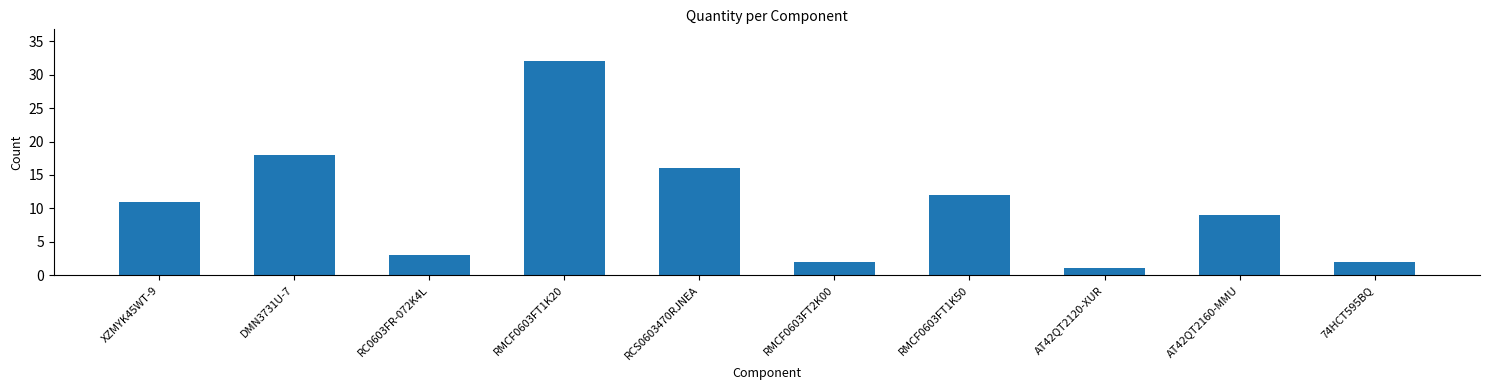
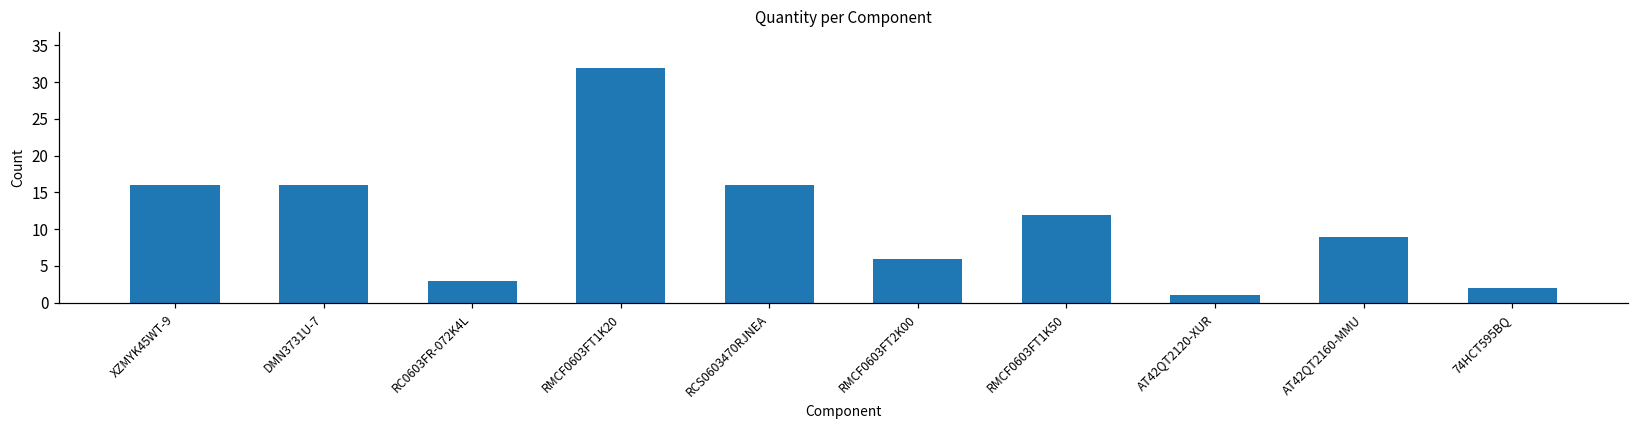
XZMYK45WT-9: 11 -> 16
DMN3731U-7: 18 -> 16
RMCF0603FT2K00: 2 -> 6
